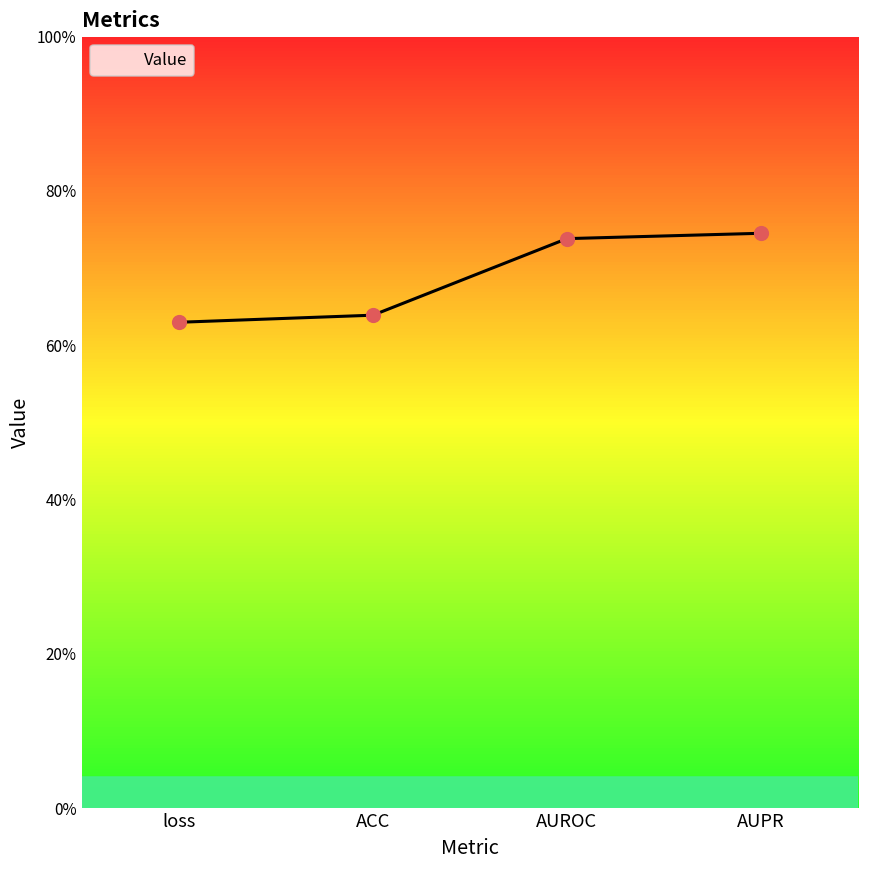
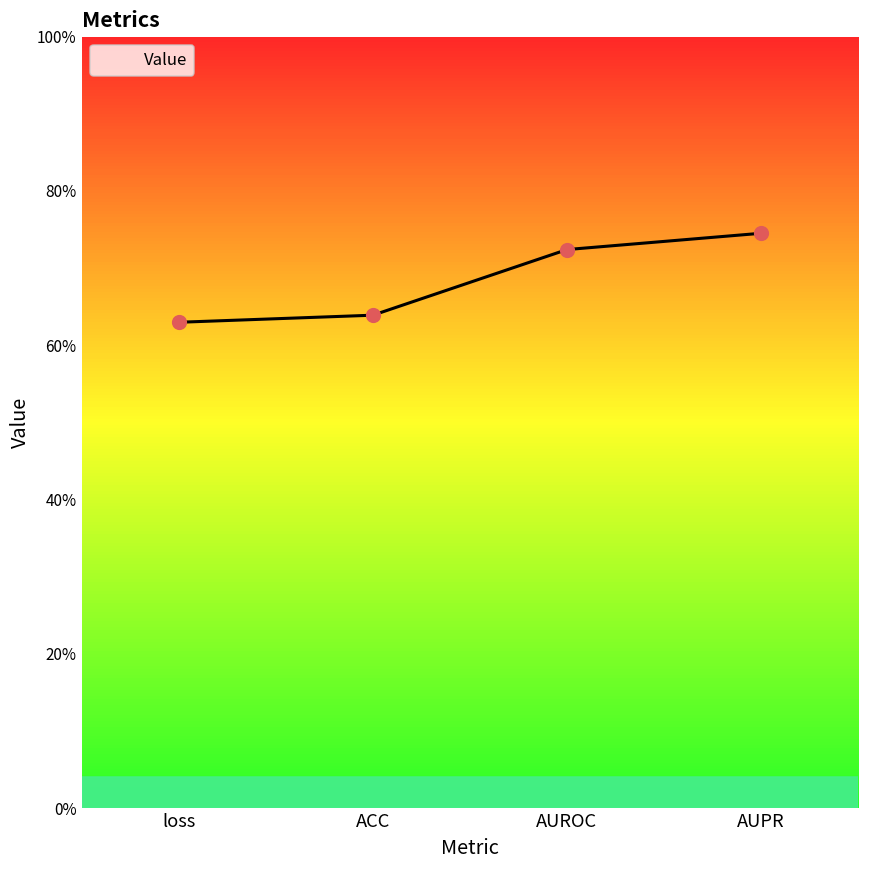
AUROC: 74% -> 72%
